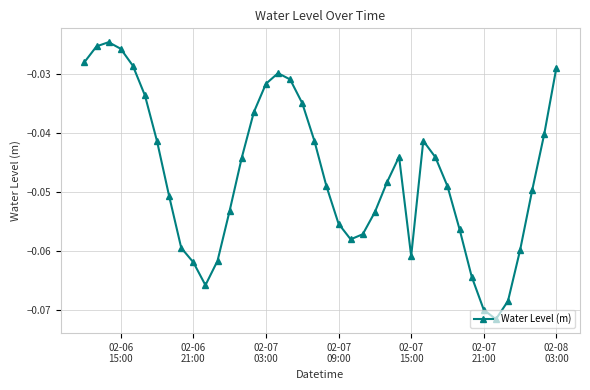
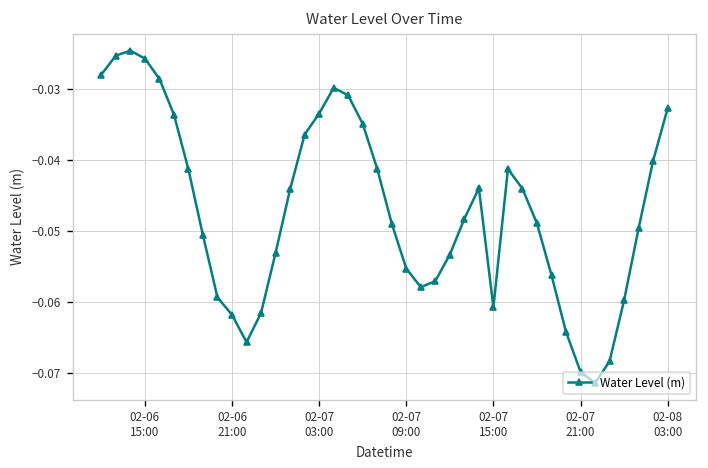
02-07 03:00: -0.032 -> -0.034
02-08 03:00: -0.029 -> -0.033
